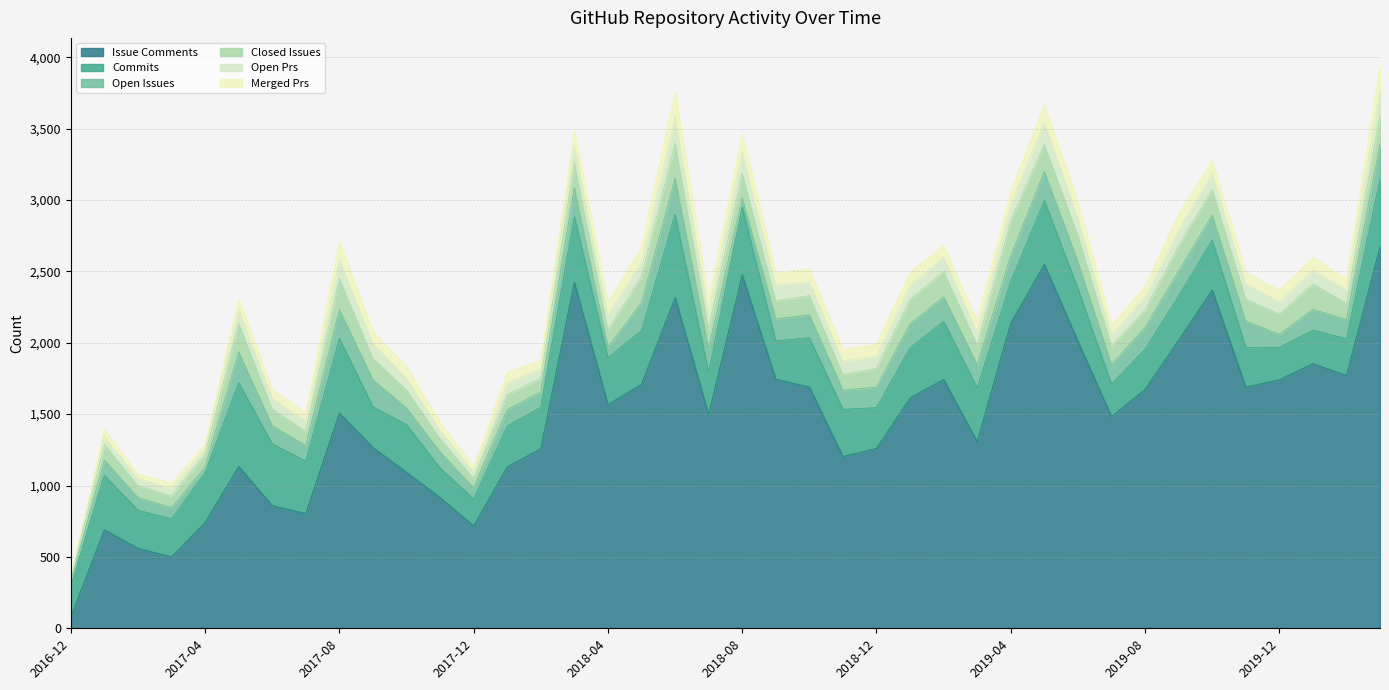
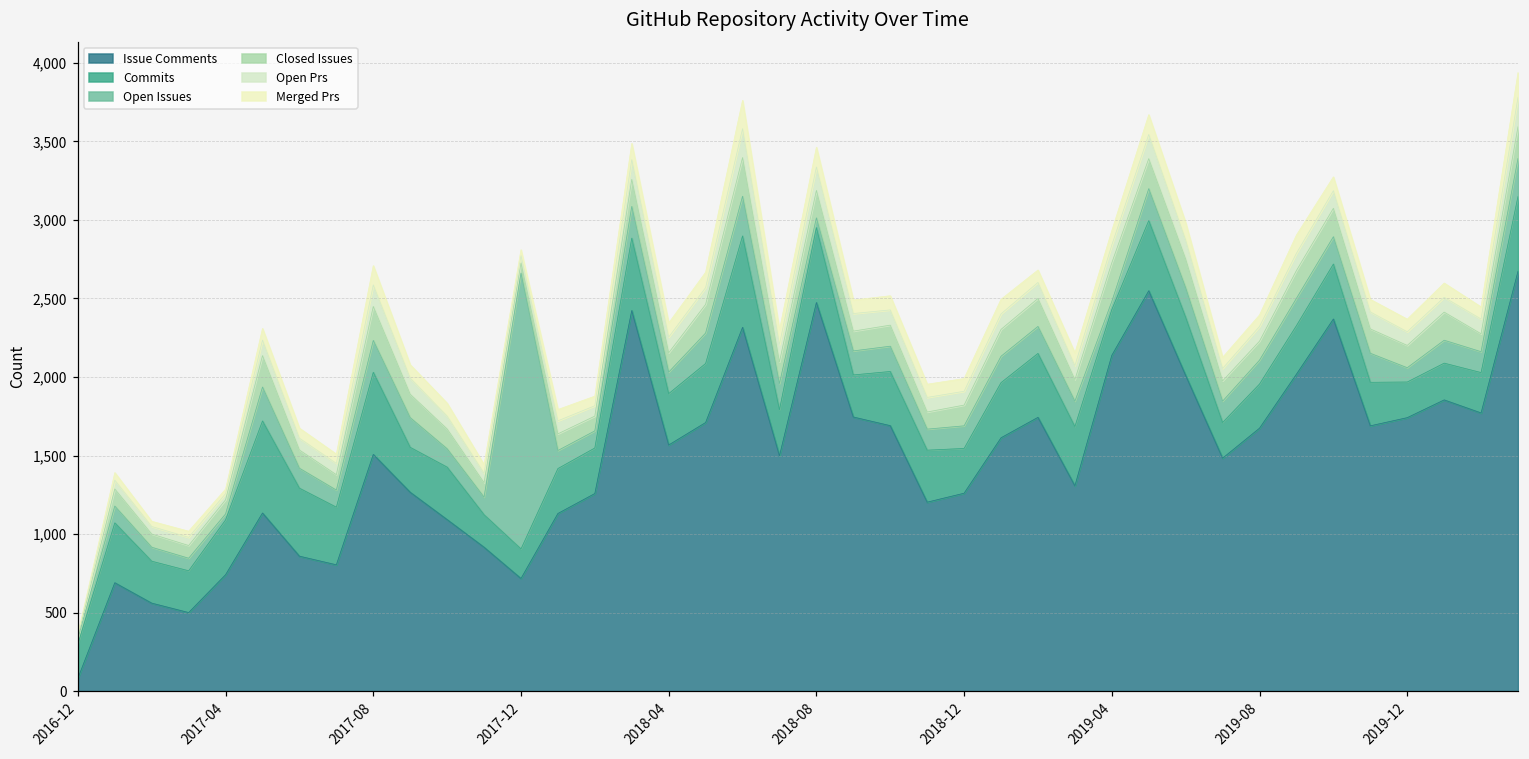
Open Issues, 2017-12: 80 -> 1,760
Open Issues, 2018-04: 70 -> 140
Open Issues, 2019-04: 180 -> 50
